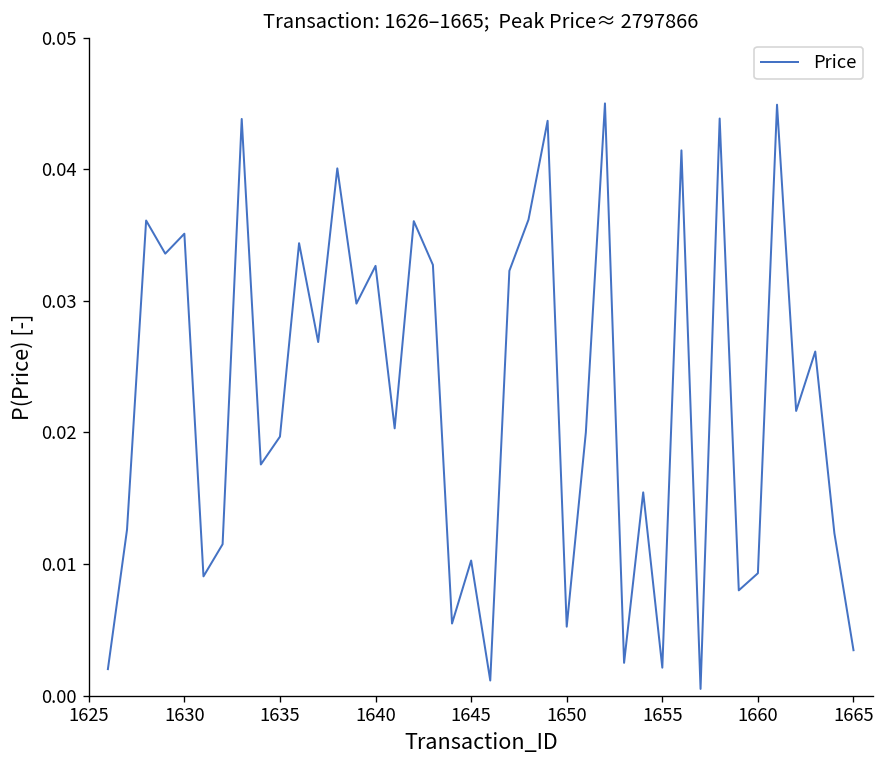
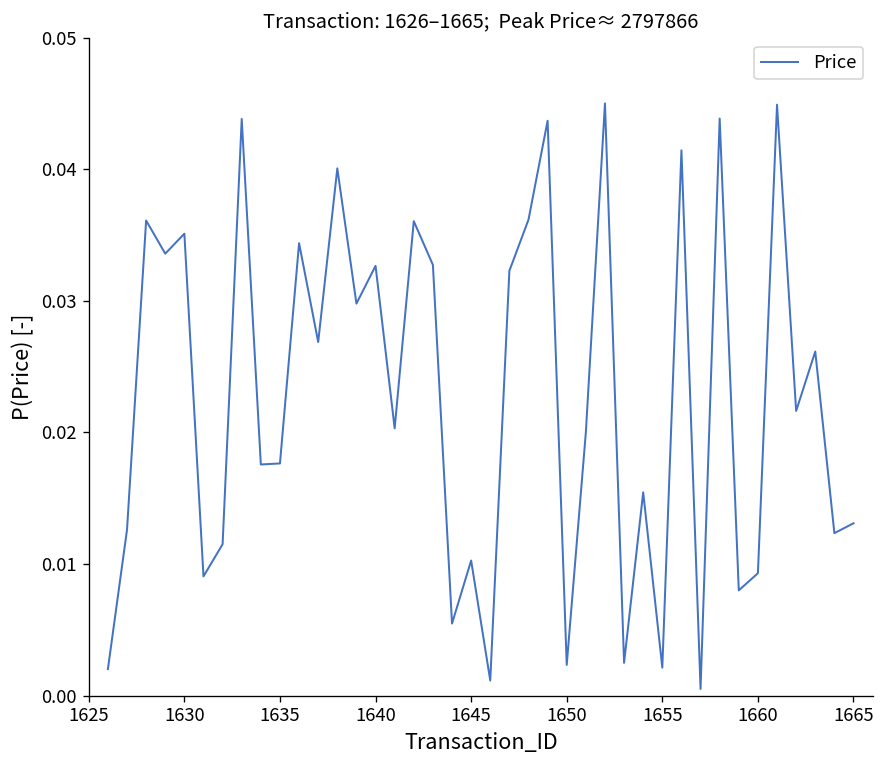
1635: 0.0197 -> 0.0176
1650: 0.0052 -> 0.0023
1665: 0.0035 -> 0.0131
